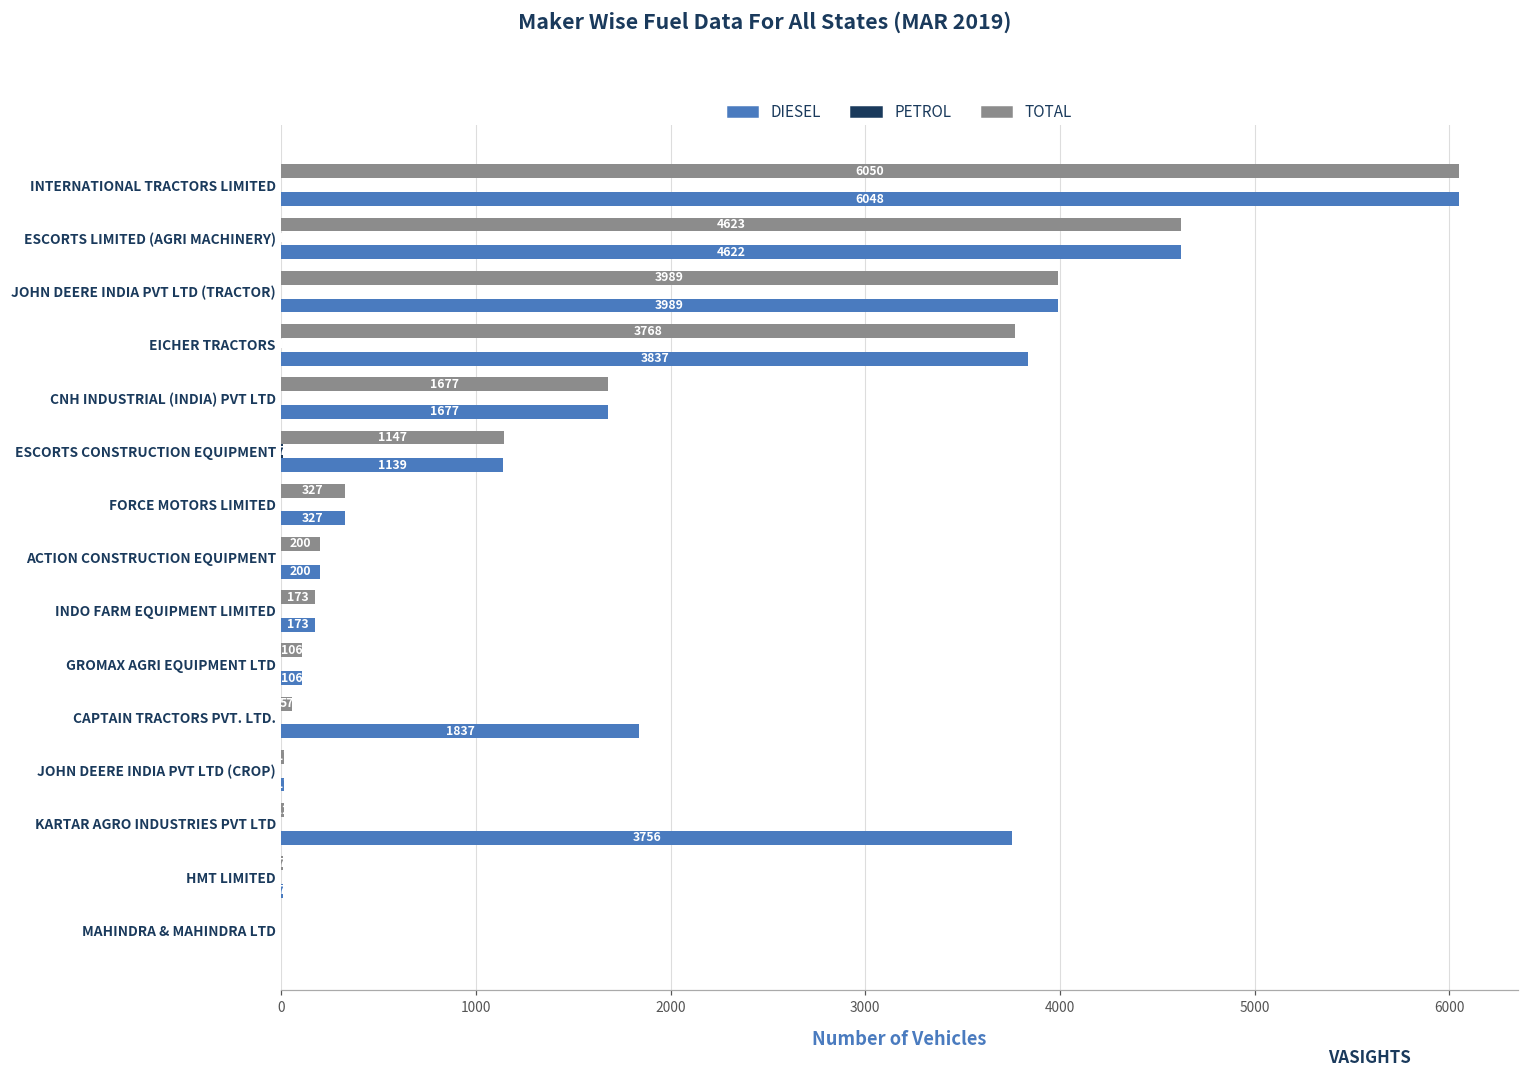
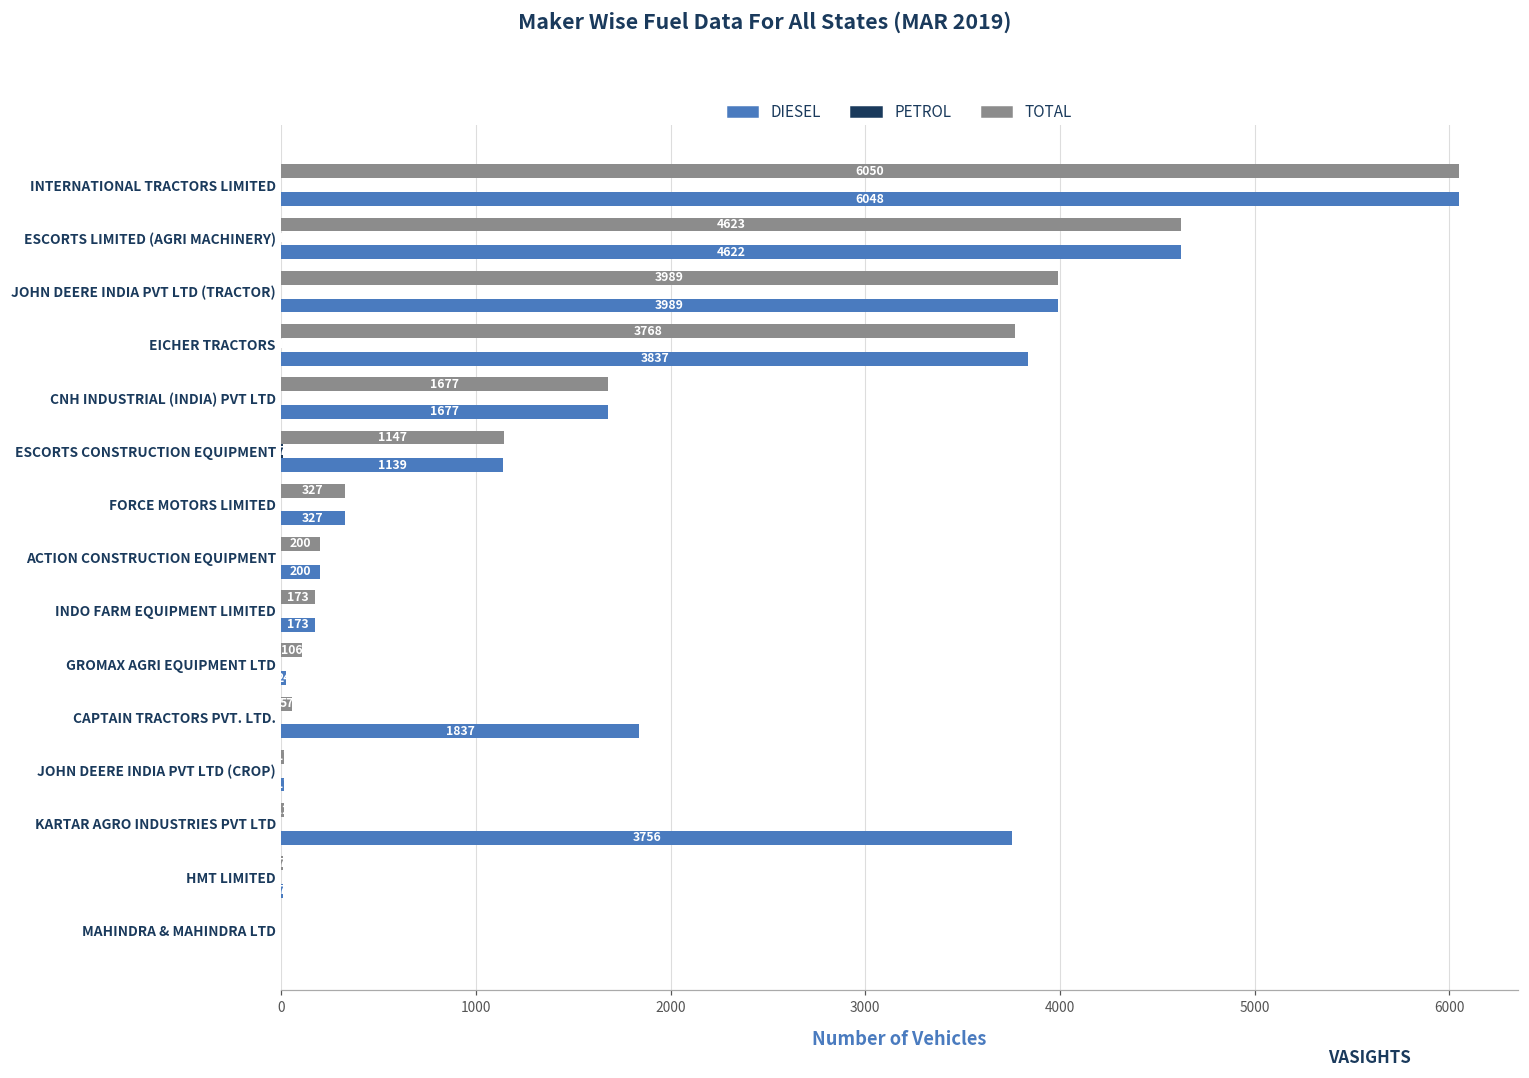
DIESEL, GROMAX AGRI EQUIPMENT LTD: 110 -> 20
